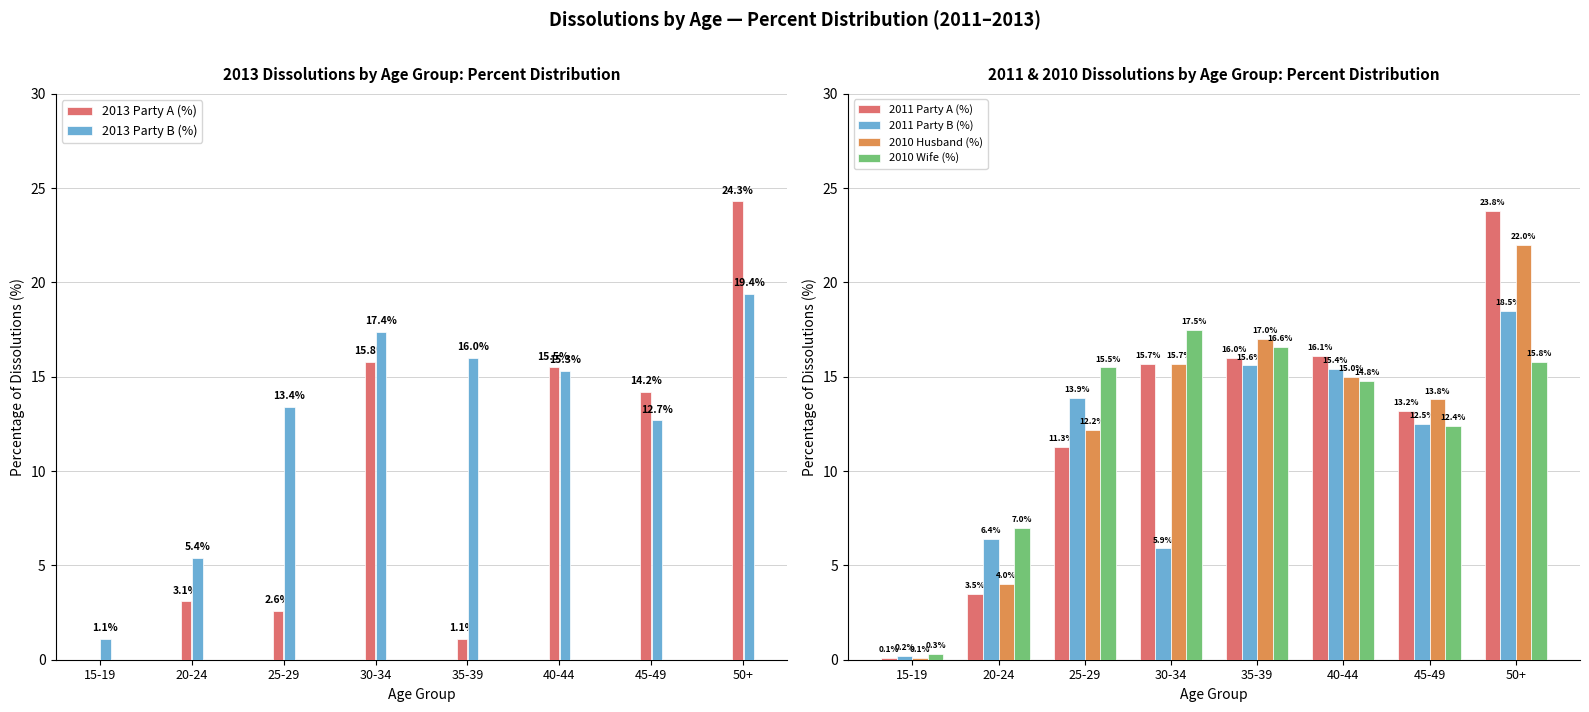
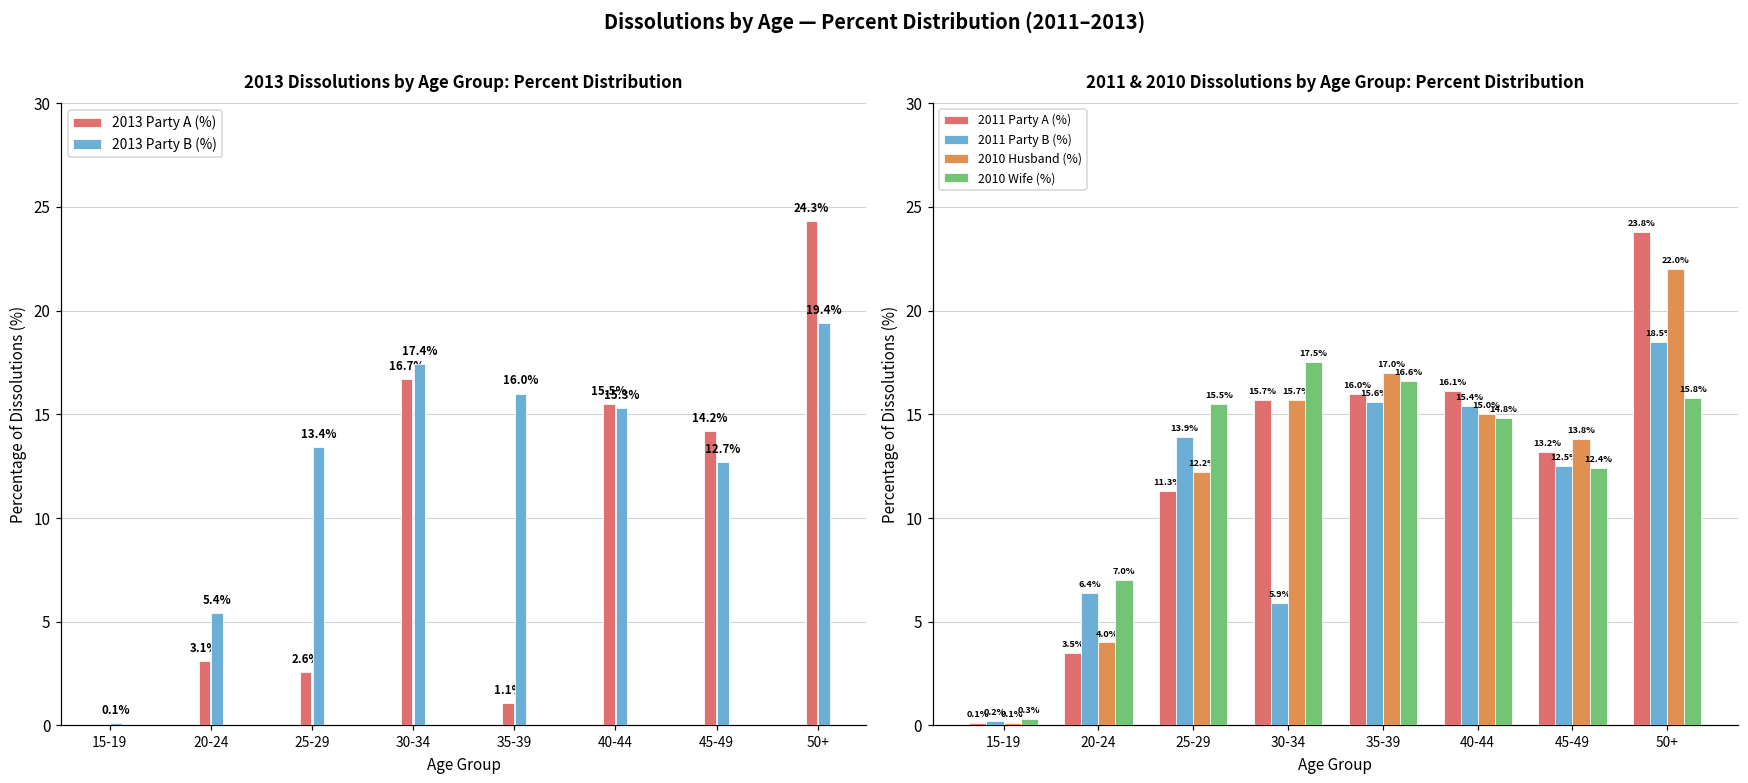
2013 Dissolutions by Age Group: Percent Distribution, 2013 Party B (%), 15-19: 1.1% -> 0.1%
2013 Dissolutions by Age Group: Percent Distribution, 2013 Party A (%), 30-34: 15.8% -> 16.7%
